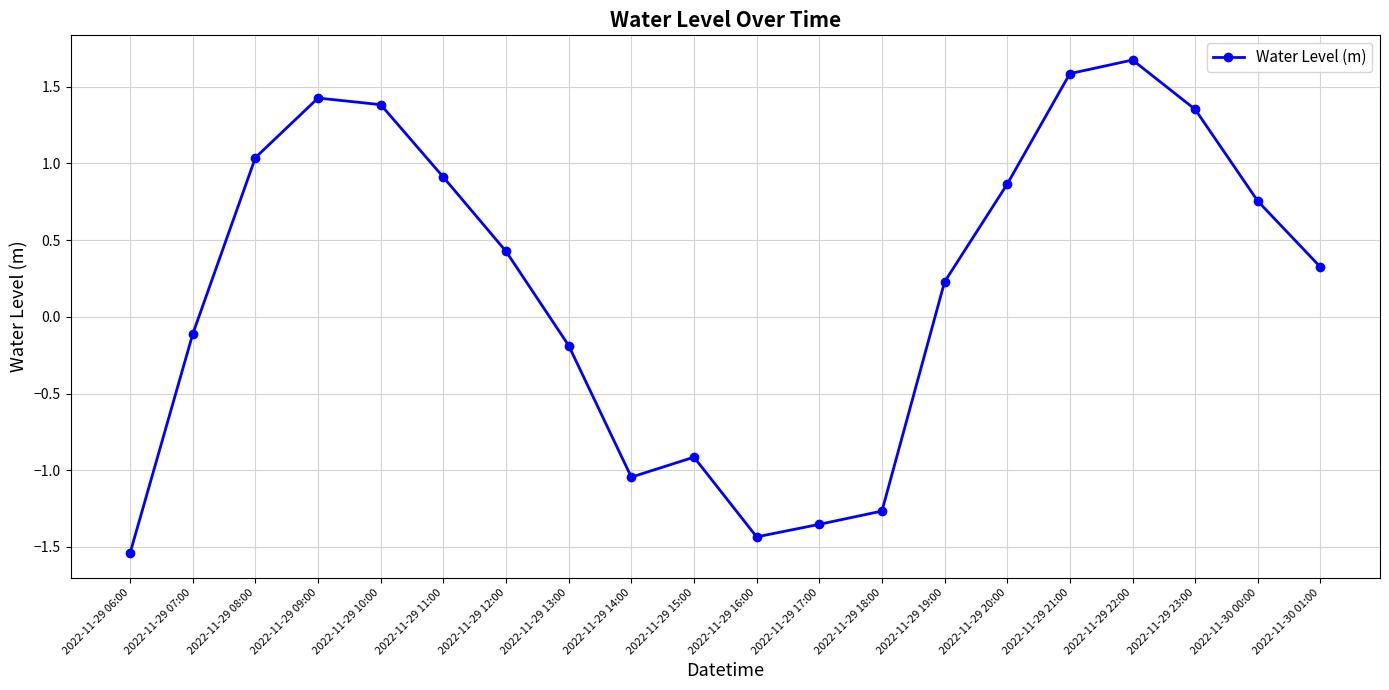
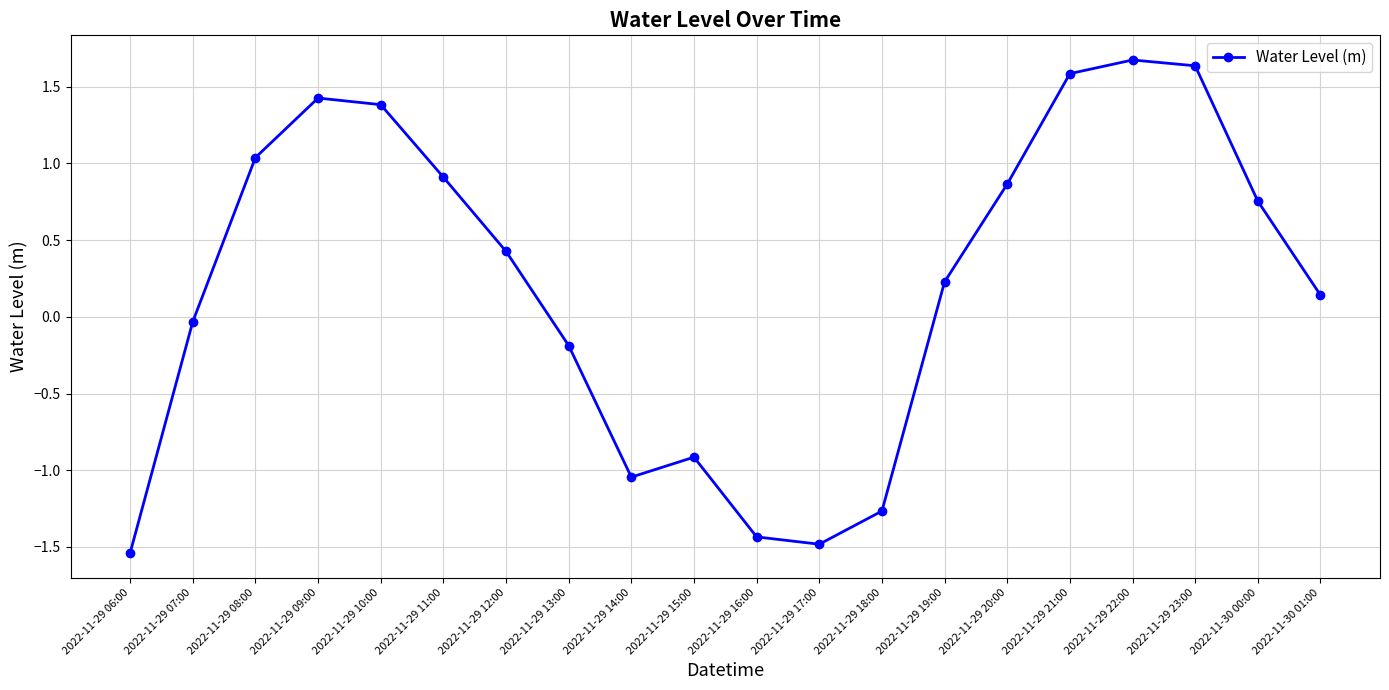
2022-11-29 07:00: -0.11 -> -0.03
2022-11-29 17:00: -1.35 -> -1.48
2022-11-29 23:00: 1.35 -> 1.64
2022-11-30 01:00: 0.32 -> 0.14
